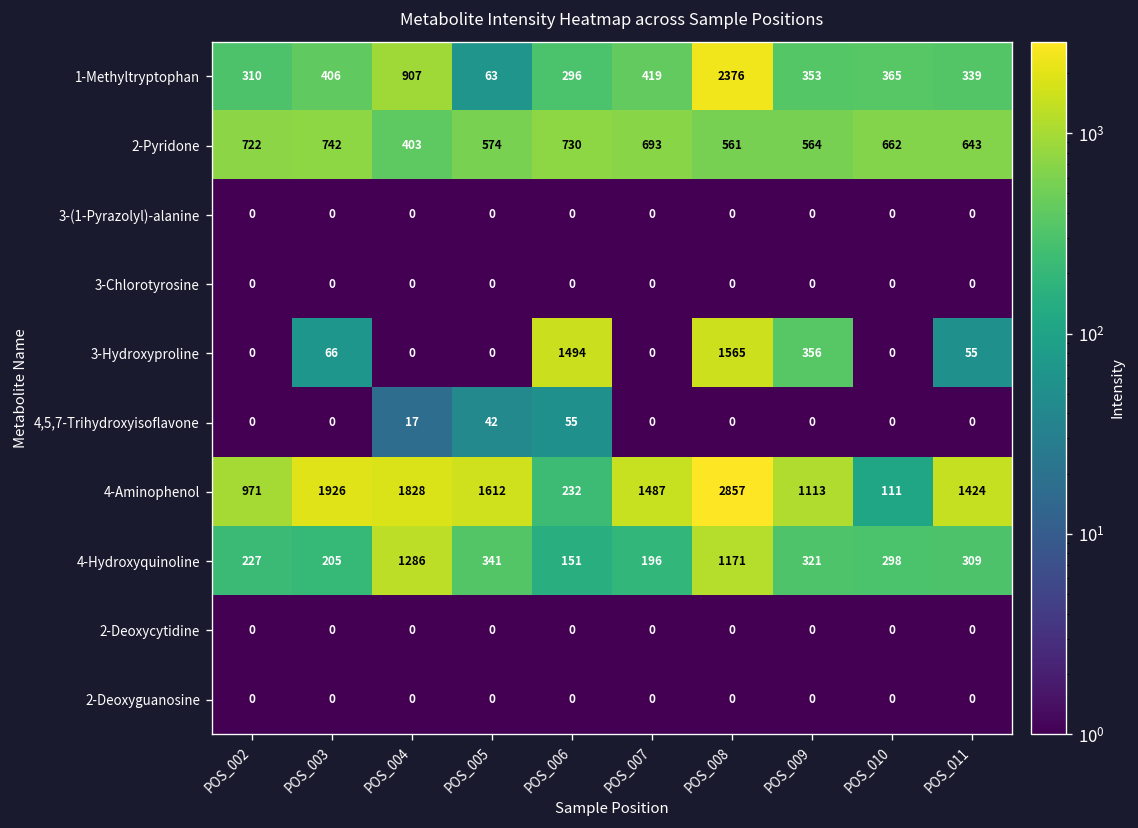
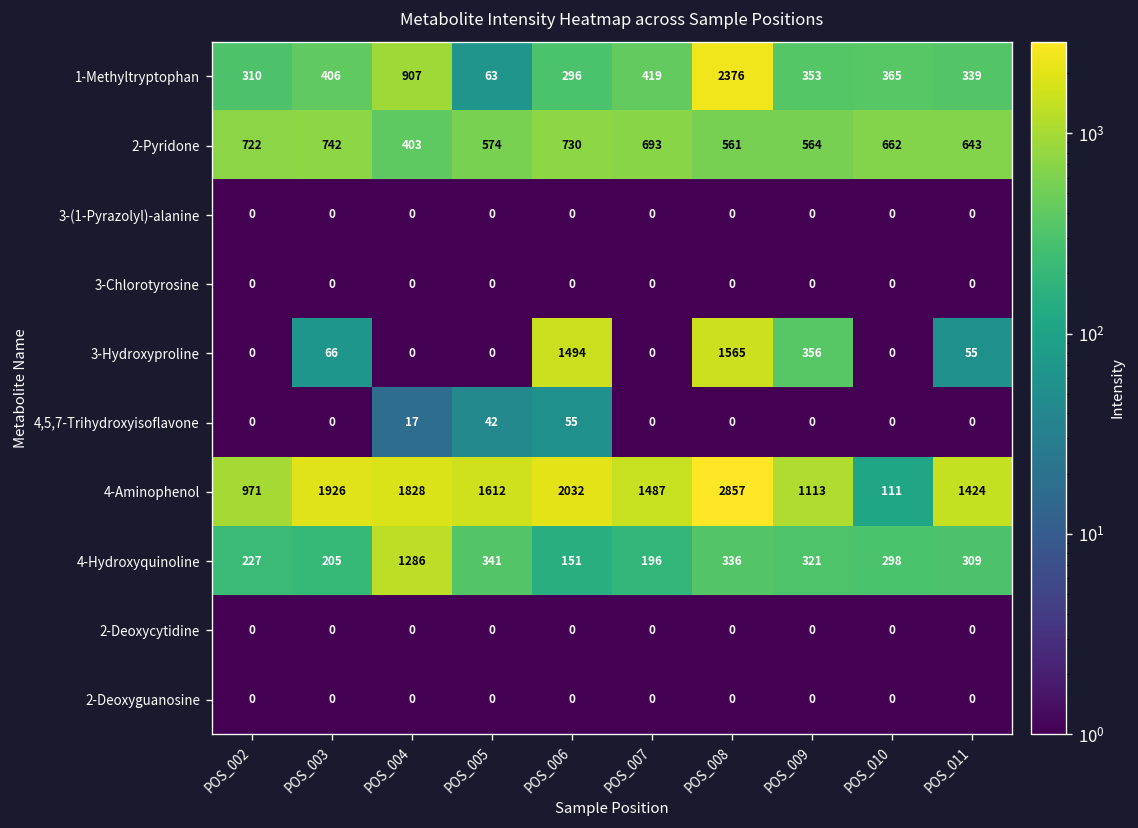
4-Aminophenol, POS_006: 232 -> 2032
4-Hydroxyquinoline, POS_008: 1171 -> 336
